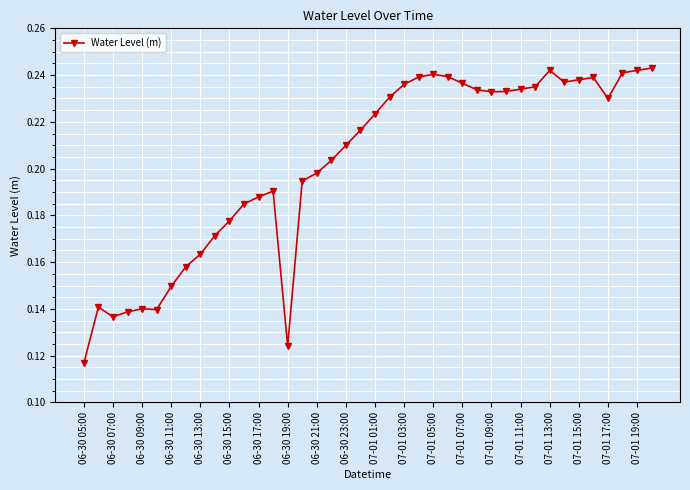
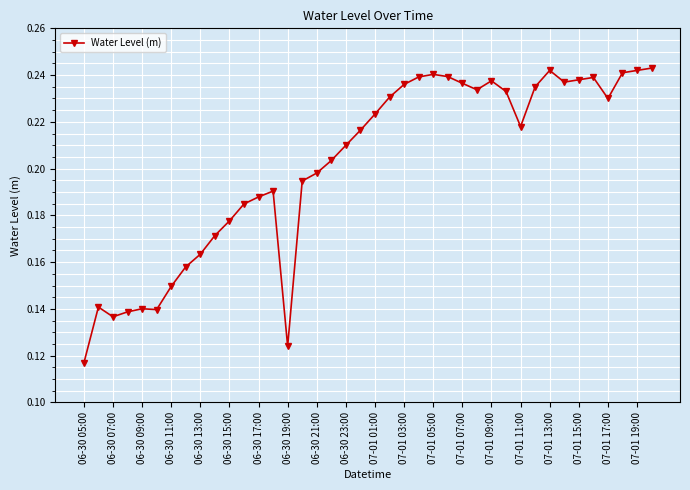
07-01 09:00: 0.233 -> 0.238
07-01 11:00: 0.234 -> 0.218
